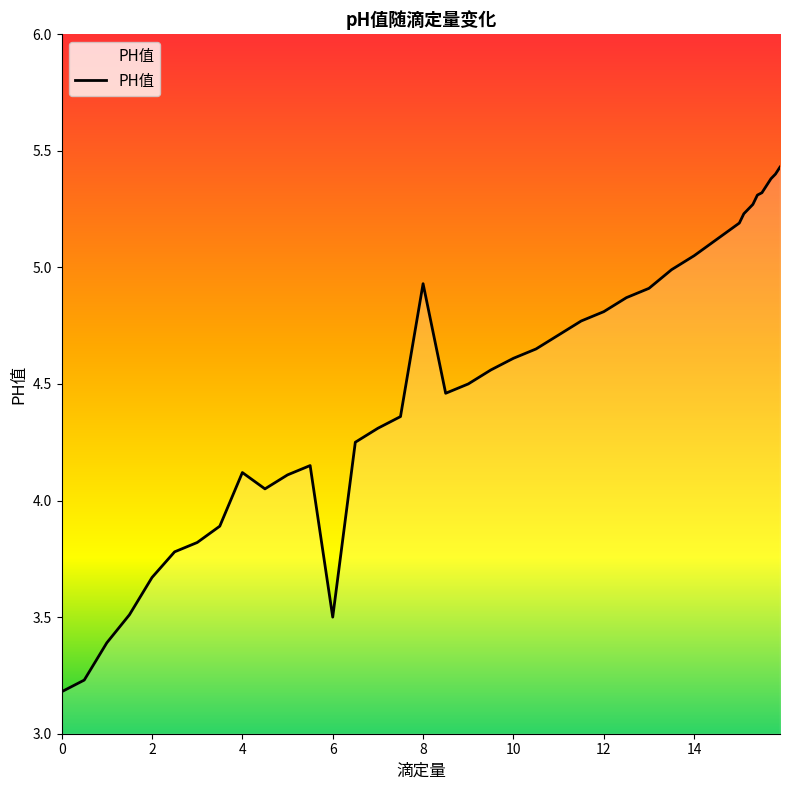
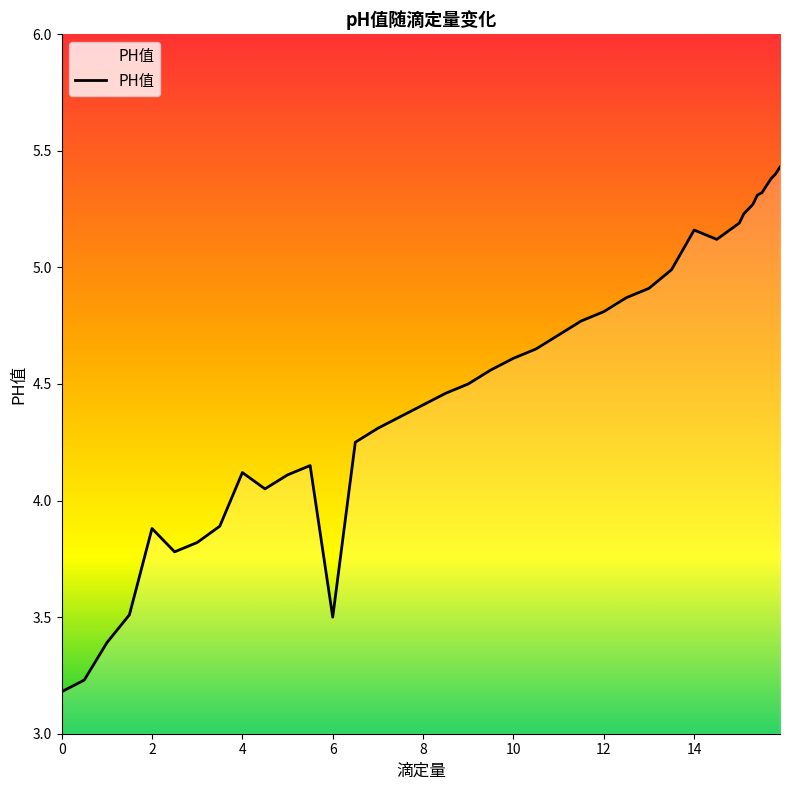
2: 3.67 -> 3.88
8: 4.93 -> 4.41
14: 5.05 -> 5.16
